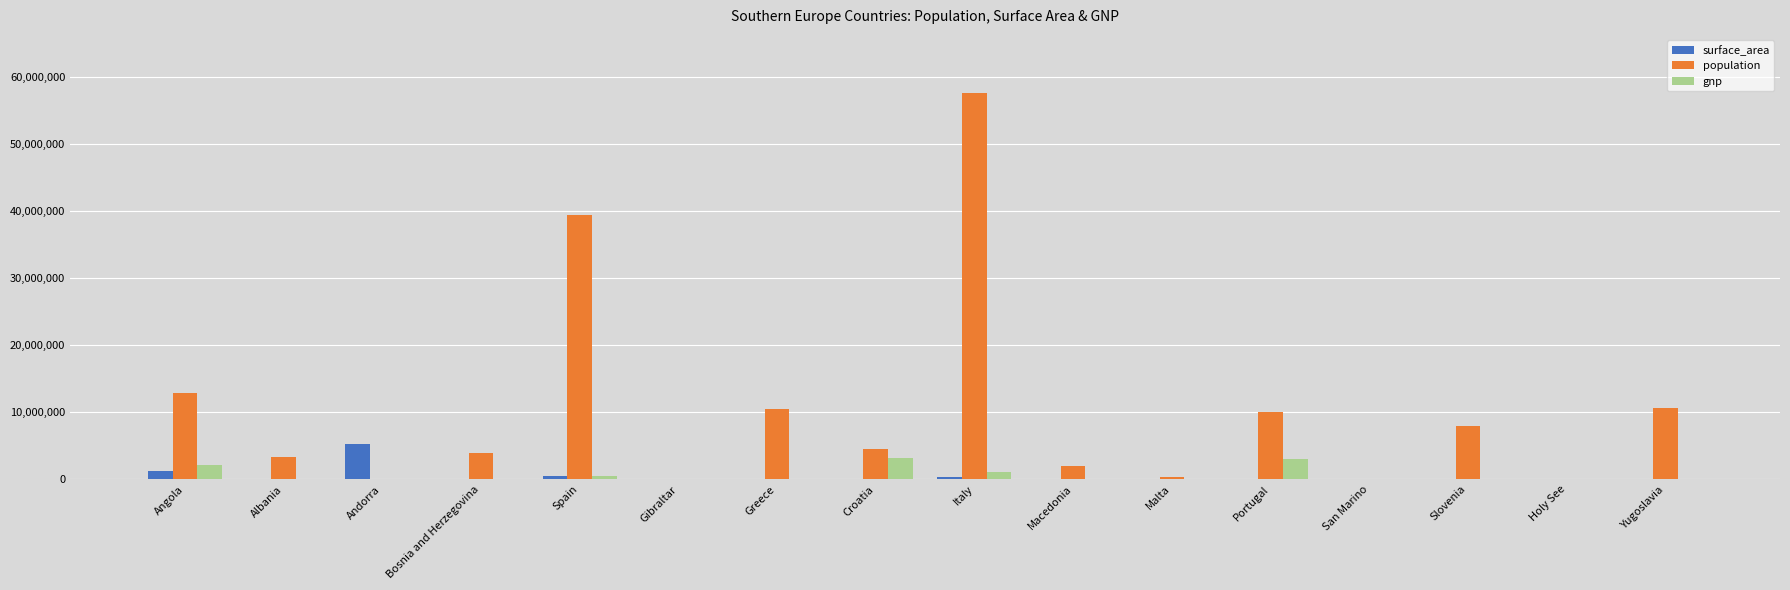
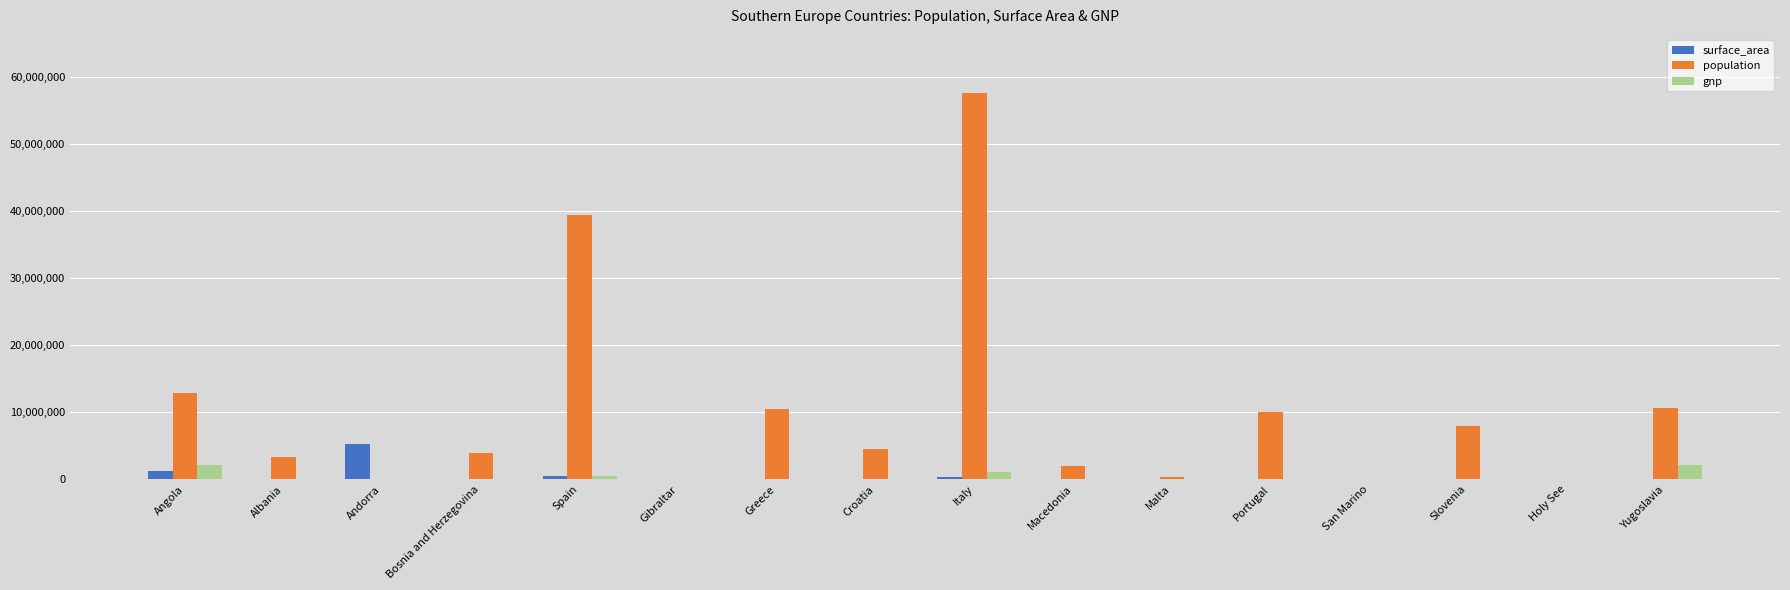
gnp, Croatia: 3,000,000 -> 0
gnp, Portugal: 3,000,000 -> 0
gnp, Yugoslavia: 0 -> 2,000,000
